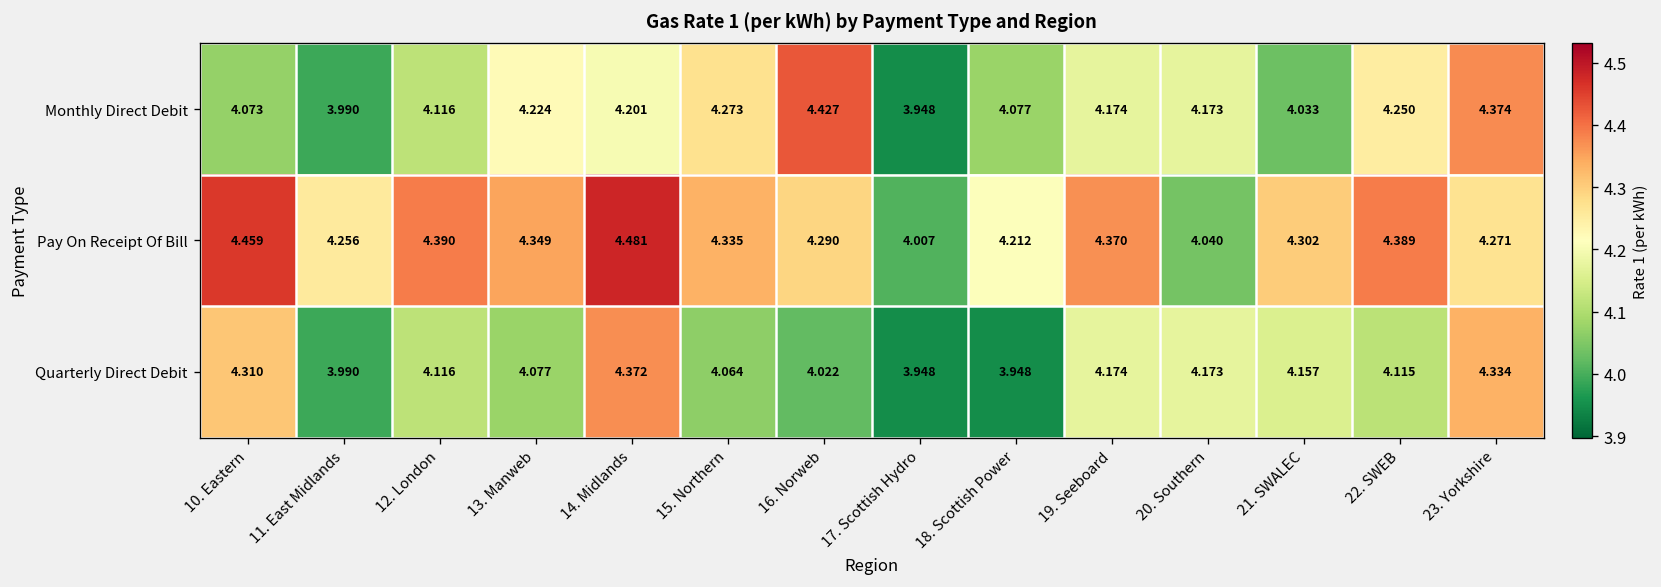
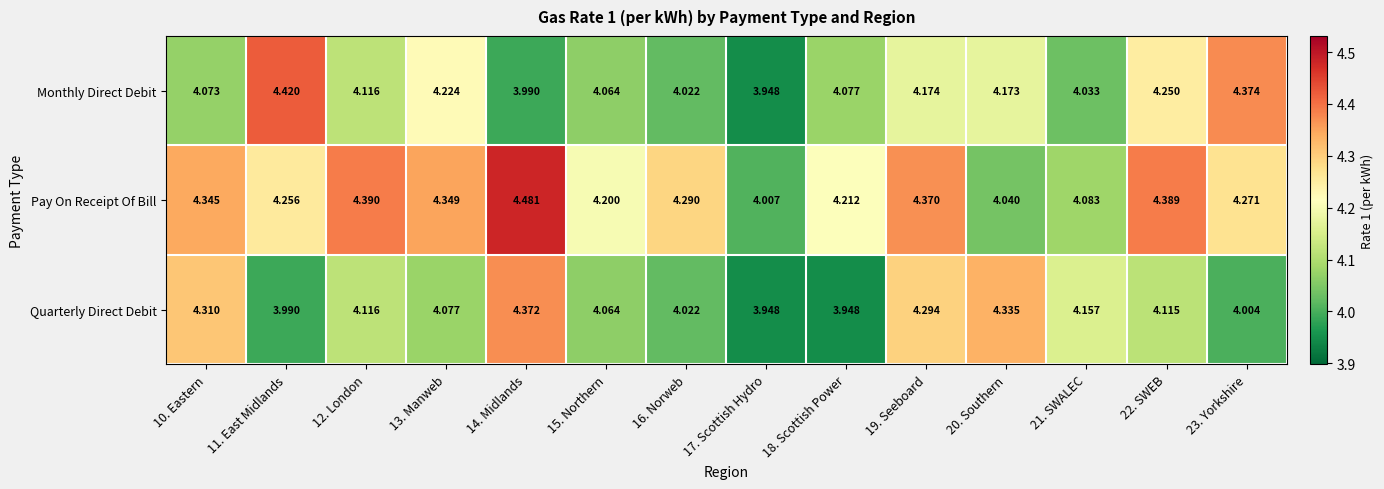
Monthly Direct Debit, 11. East Midlands: 3.990 -> 4.420
Monthly Direct Debit, 14. Midlands: 4.201 -> 3.990
Monthly Direct Debit, 15. Northern: 4.273 -> 4.064
Monthly Direct Debit, 16. Norweb: 4.427 -> 4.022
Pay On Receipt Of Bill, 10. Eastern: 4.459 -> 4.345
Pay On Receipt Of Bill, 15. Northern: 4.335 -> 4.200
Pay On Receipt Of Bill, 21. SWALEC: 4.302 -> 4.083
Quarterly Direct Debit, 19. Seeboard: 4.174 -> 4.294
Quarterly Direct Debit, 20. Southern: 4.173 -> 4.335
Quarterly Direct Debit, 23. Yorkshire: 4.334 -> 4.004
